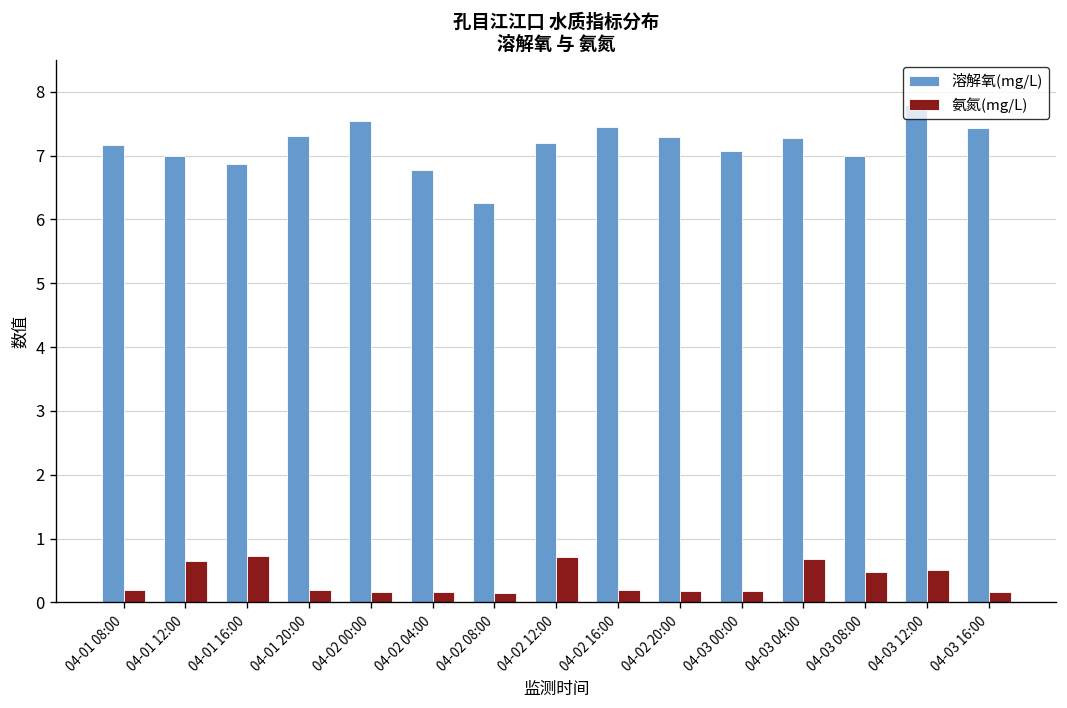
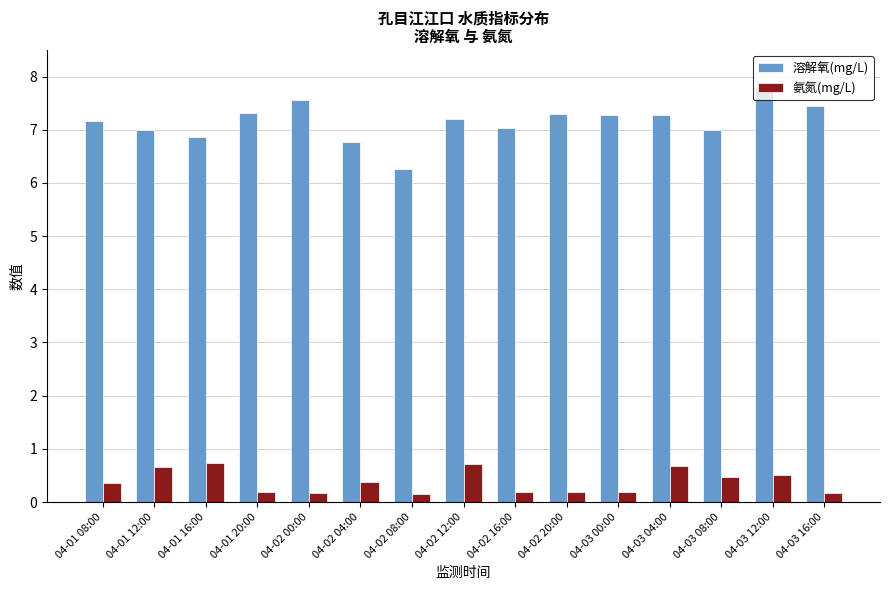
氨氮(mg/L), 04-01 08:00: 0.2 -> 0.4
氨氮(mg/L), 04-02 04:00: 0.2 -> 0.4
溶解氧(mg/L), 04-02 16:00: 7.5 -> 7.0
溶解氧(mg/L), 04-03 00:00: 7.1 -> 7.3
